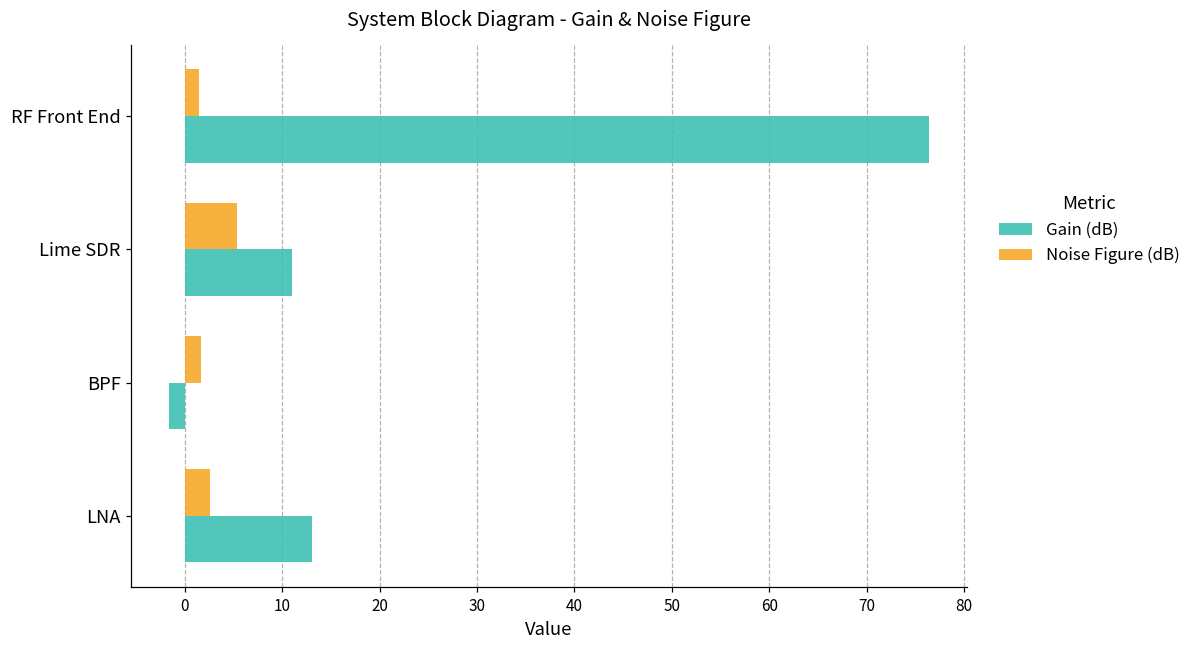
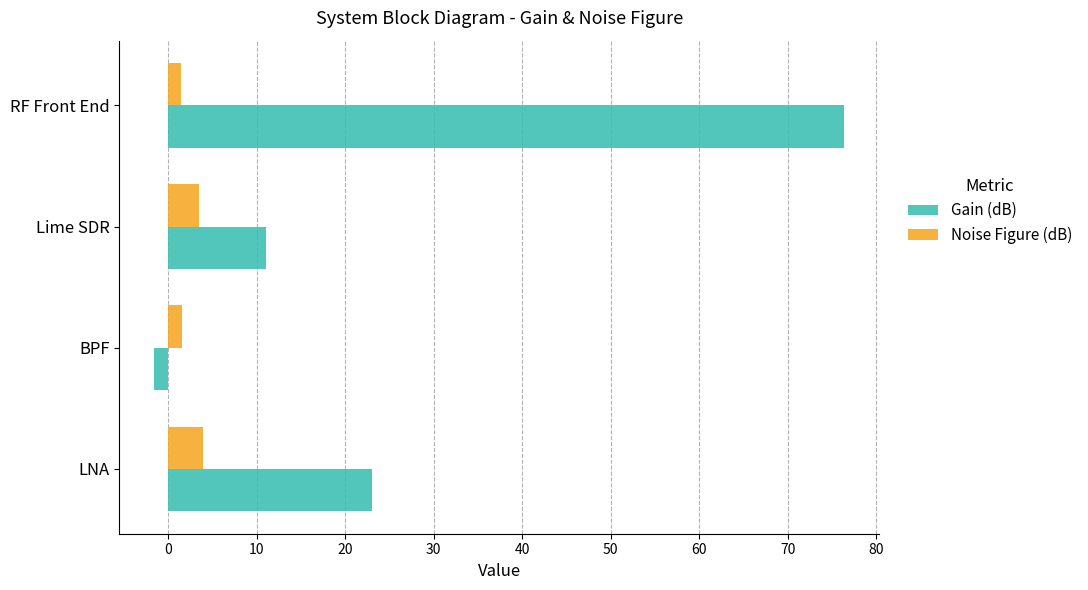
Noise Figure (dB), Lime SDR: 5 -> 4
Noise Figure (dB), LNA: 3 -> 4
Gain (dB), LNA: 13 -> 23
